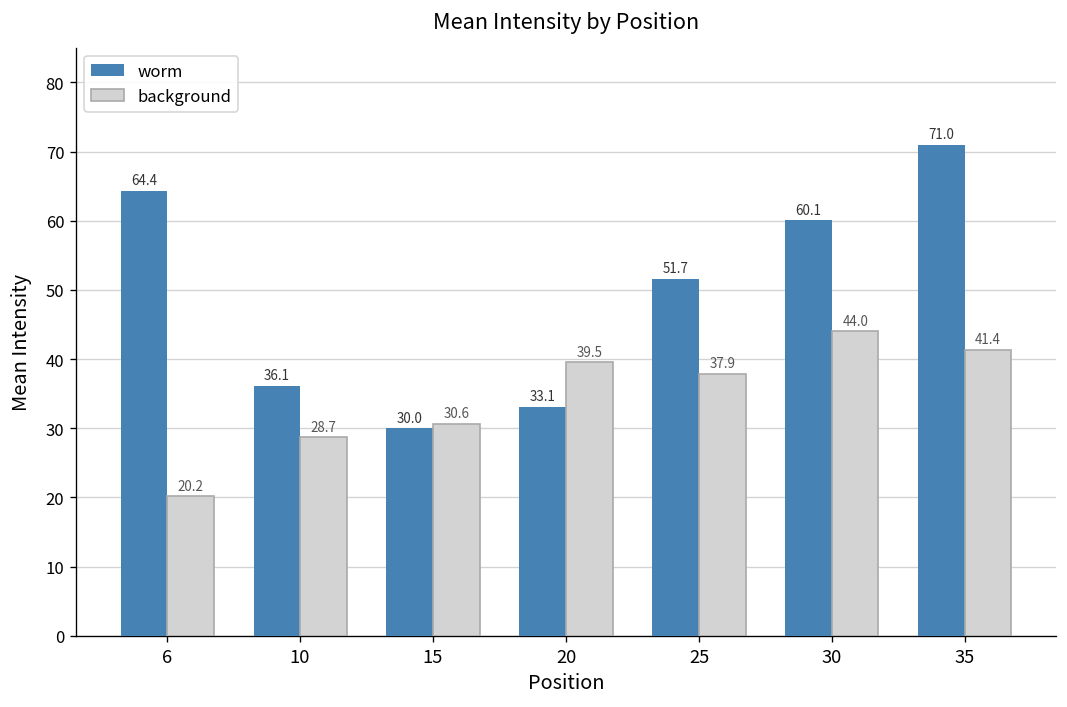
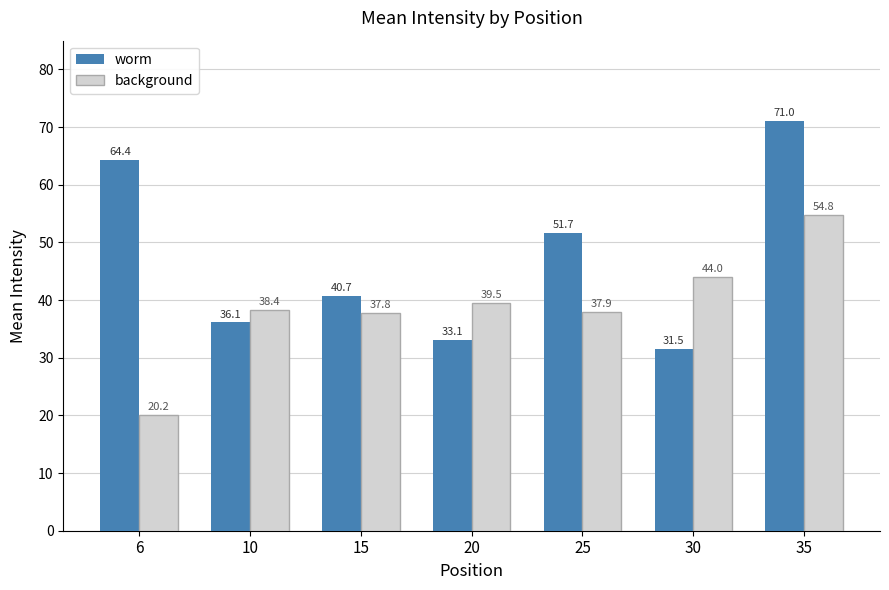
background, 10: 28.7 -> 38.4
worm, 15: 30.0 -> 40.7
background, 15: 30.6 -> 37.8
worm, 30: 60.1 -> 31.5
background, 35: 41.4 -> 54.8
